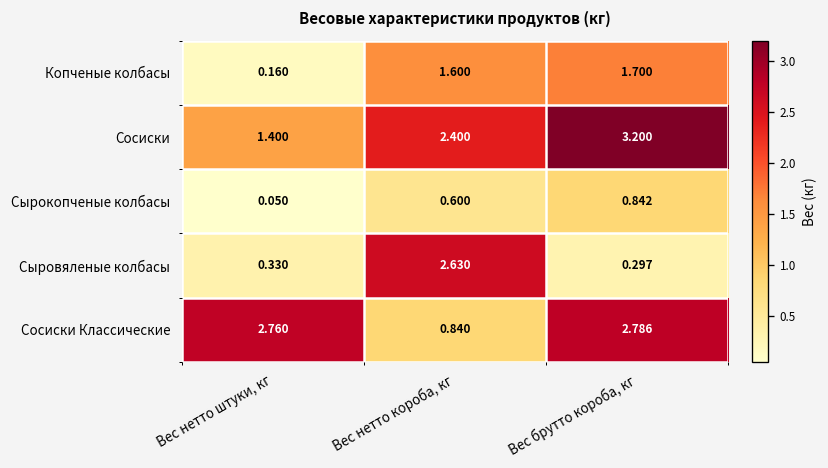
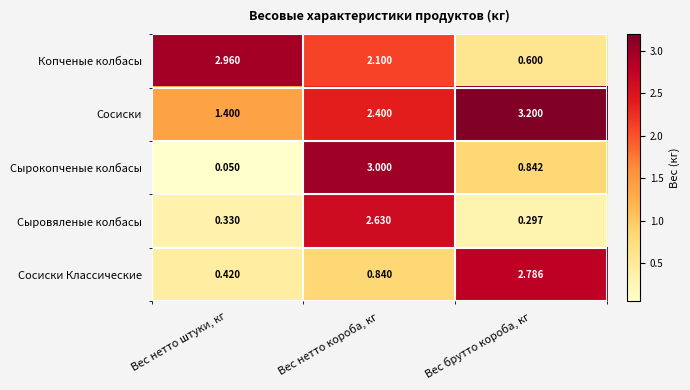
Копченые колбасы, Вес нетто штуки, кг: 0.160 -> 2.960
Копченые колбасы, Вес нетто короба, кг: 1.600 -> 2.100
Копченые колбасы, Вес брутто короба, кг: 1.700 -> 0.600
Сырокопченые колбасы, Вес нетто короба, кг: 0.600 -> 3.000
Сосиски Классические, Вес нетто штуки, кг: 2.760 -> 0.420
